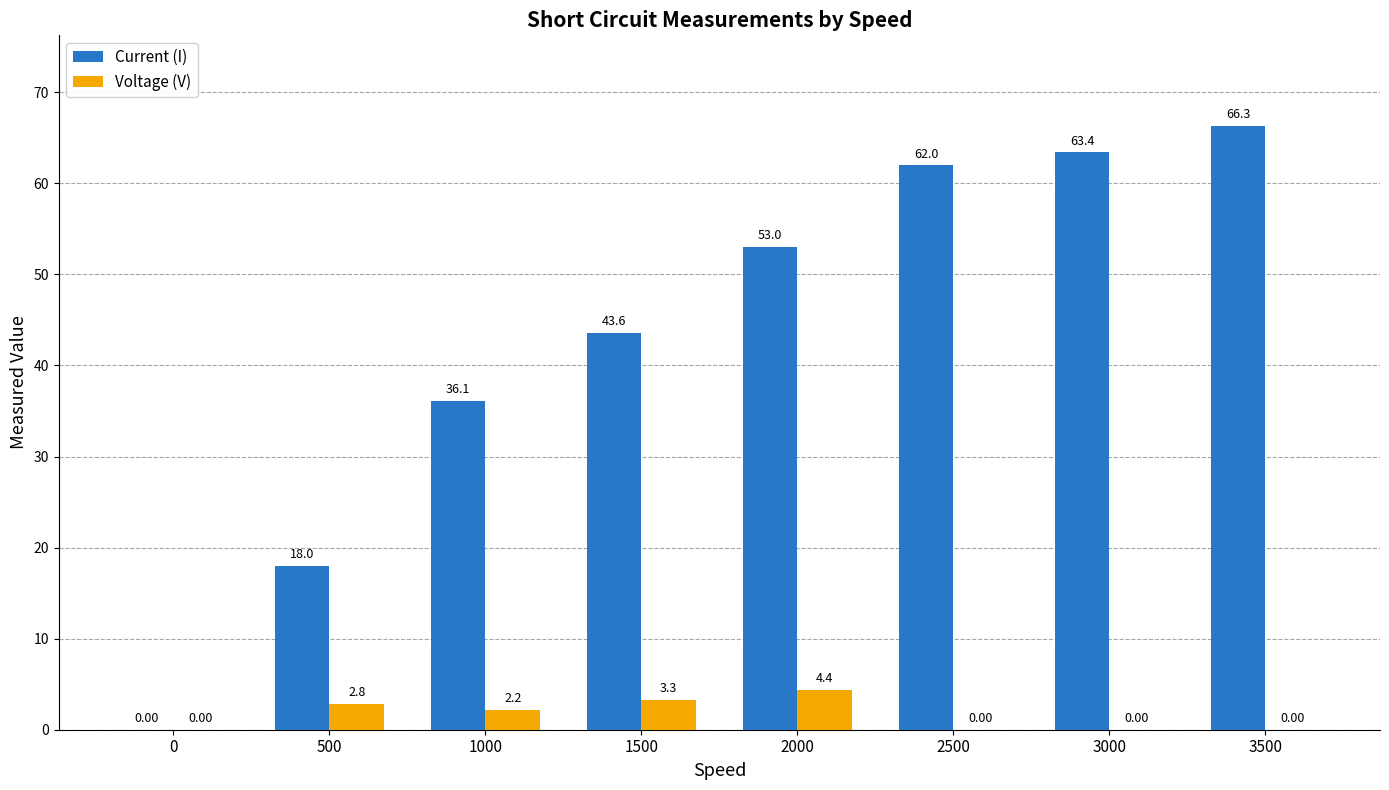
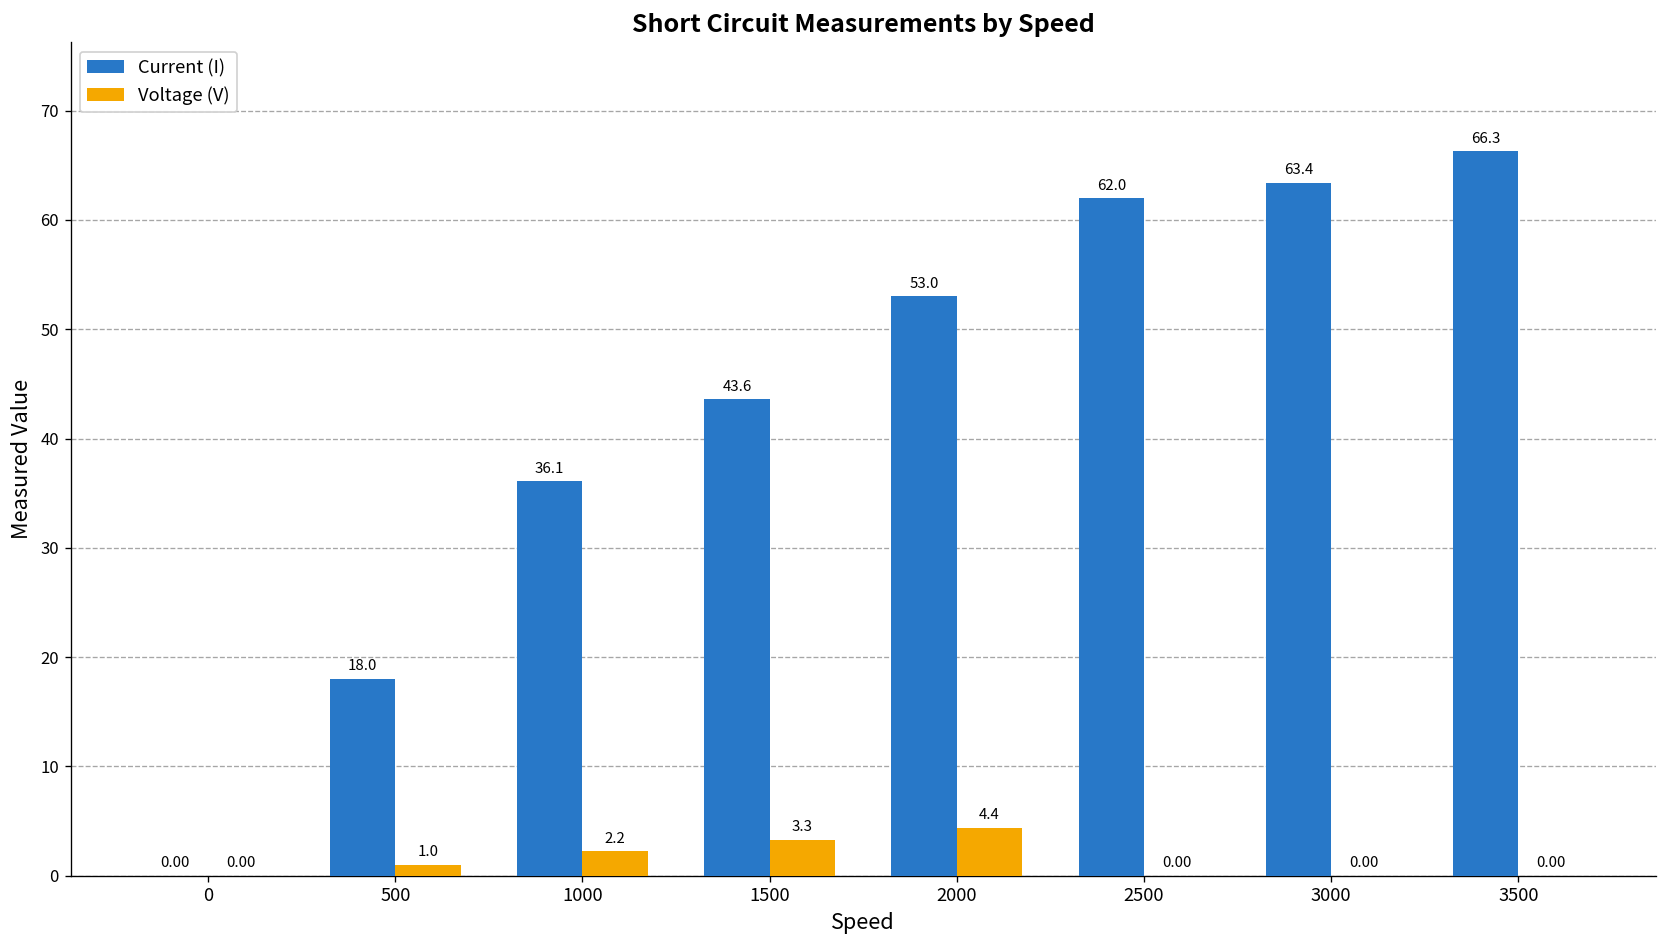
Voltage (V), 500: 2.8 -> 1.0
